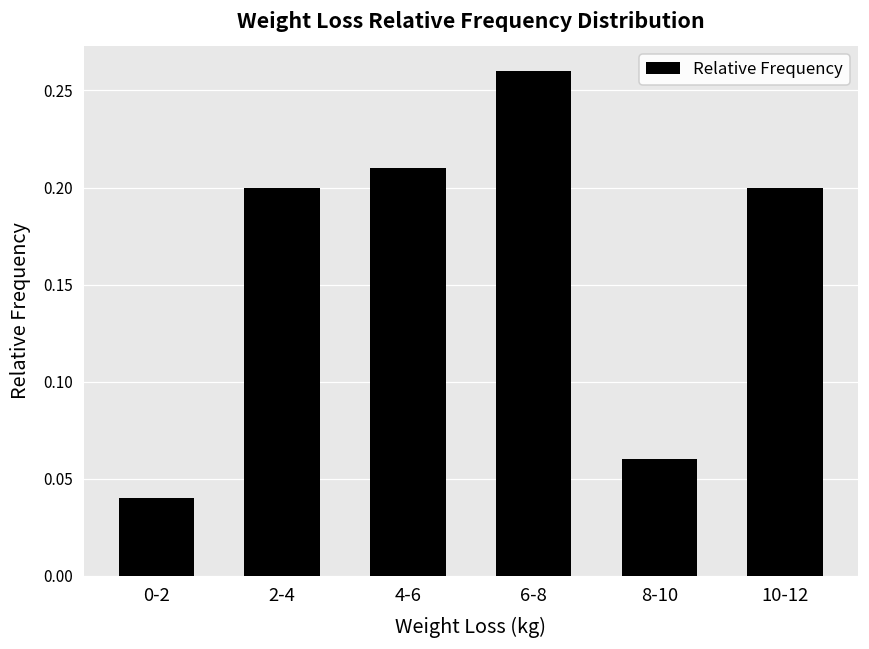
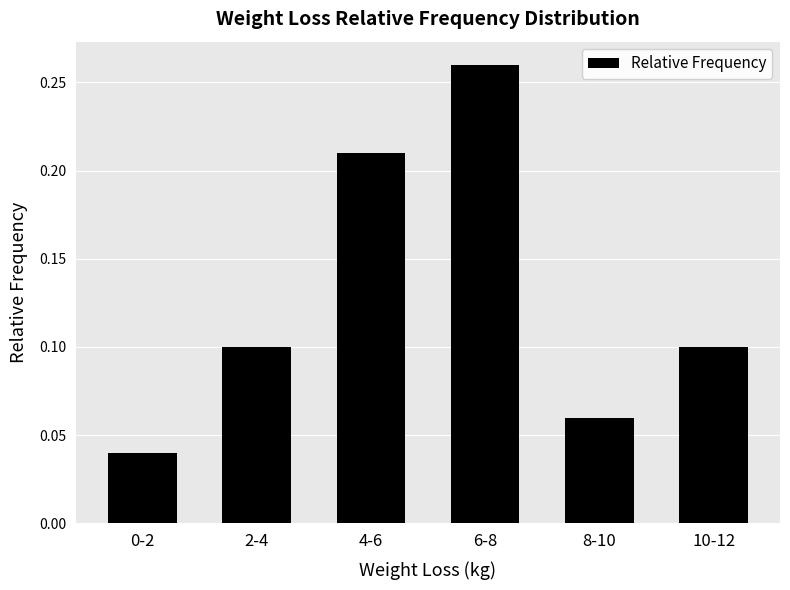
2-4: 0.2 -> 0.1
10-12: 0.2 -> 0.1
